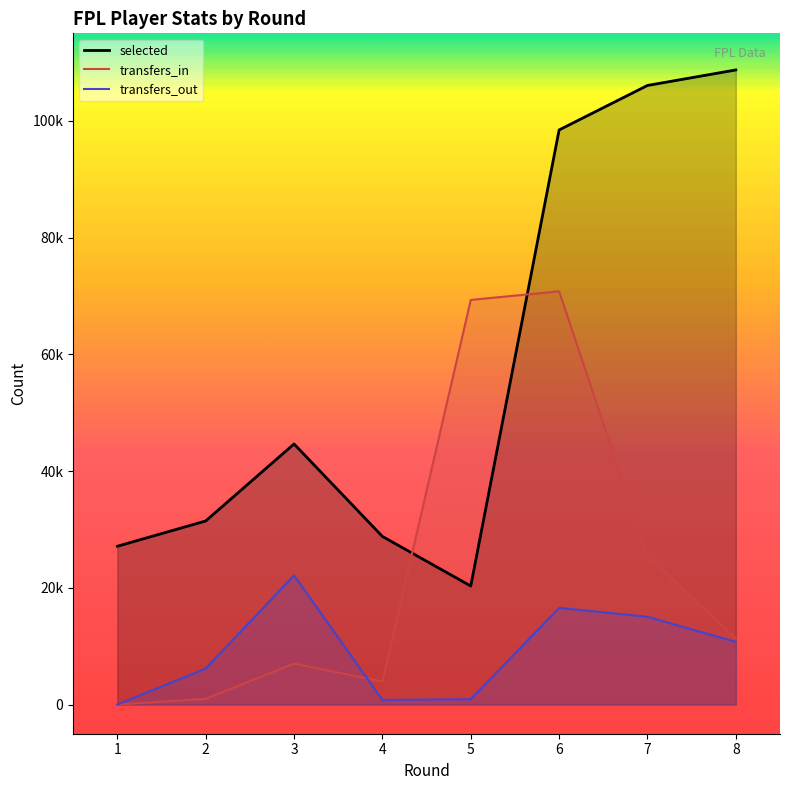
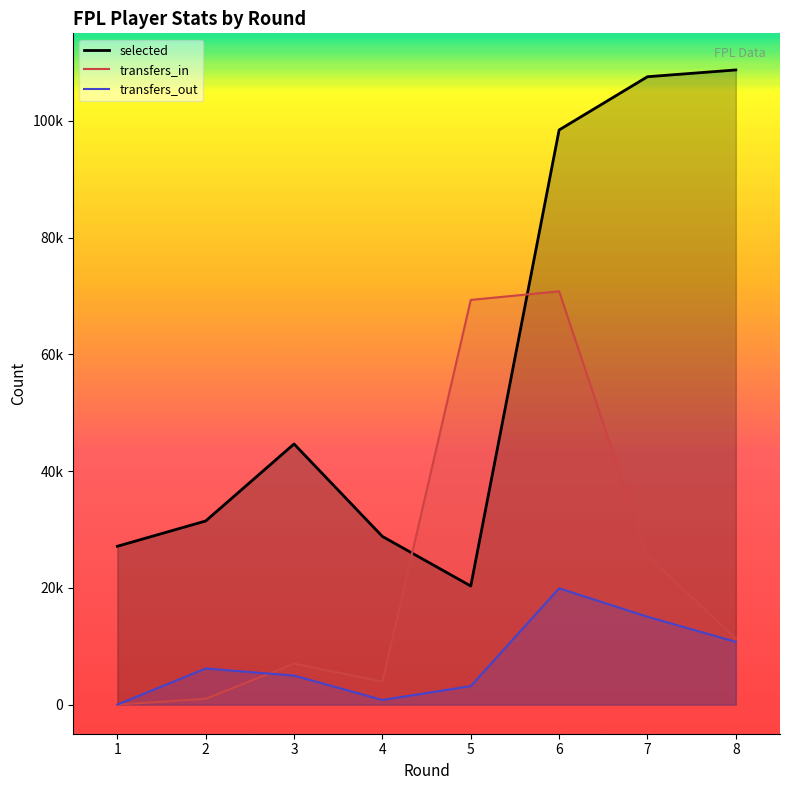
transfers_out, 3: 22000 -> 5000
transfers_out, 5: 1000 -> 3000
transfers_out, 6: 17000 -> 20000
selected, 7: 106000 -> 108000
